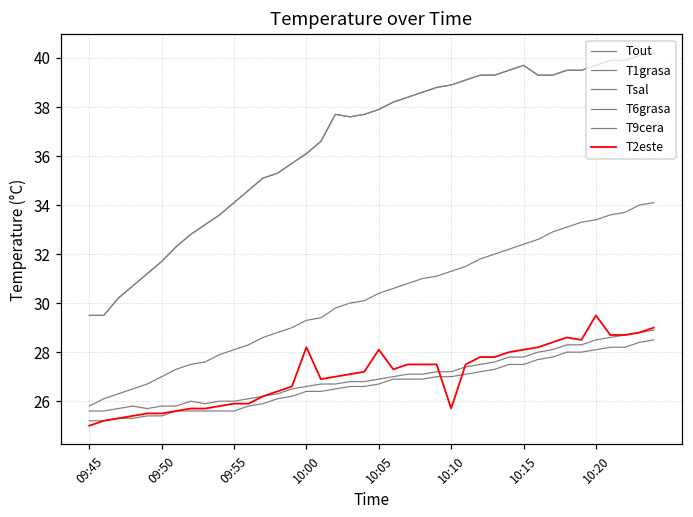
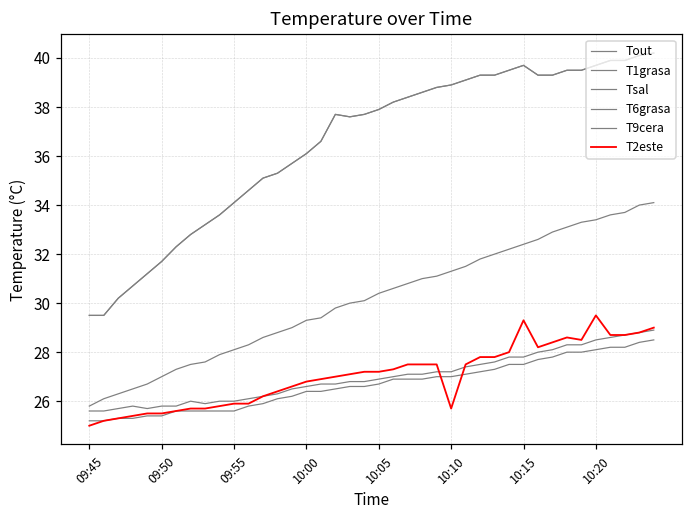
T2este, 10:00: 28.2 -> 26.8
T2este, 10:05: 28.1 -> 27.2
T2este, 10:15: 28.1 -> 29.3
